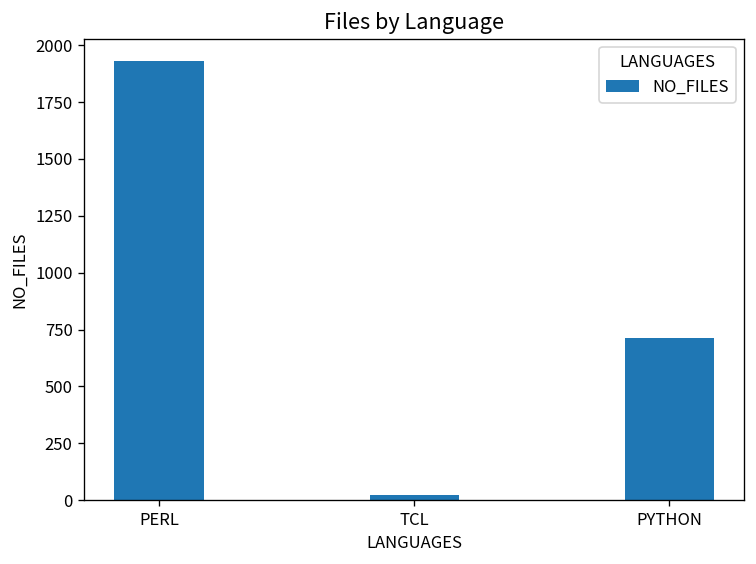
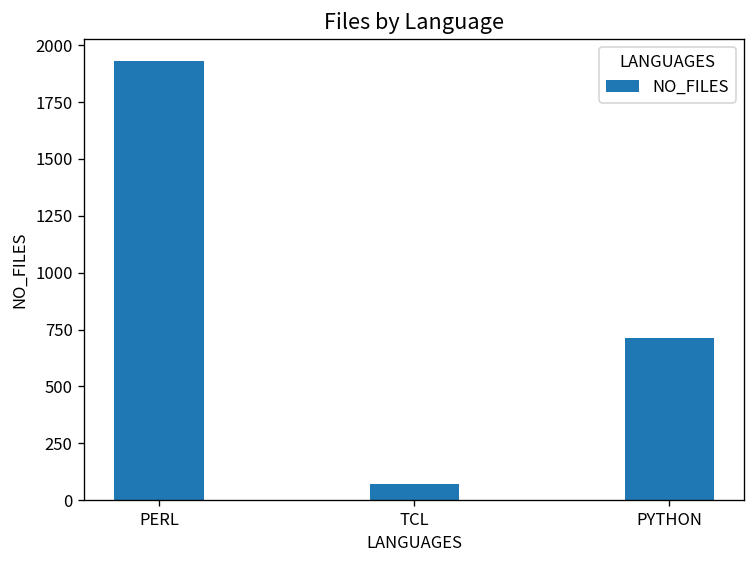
TCL: 20 -> 70
